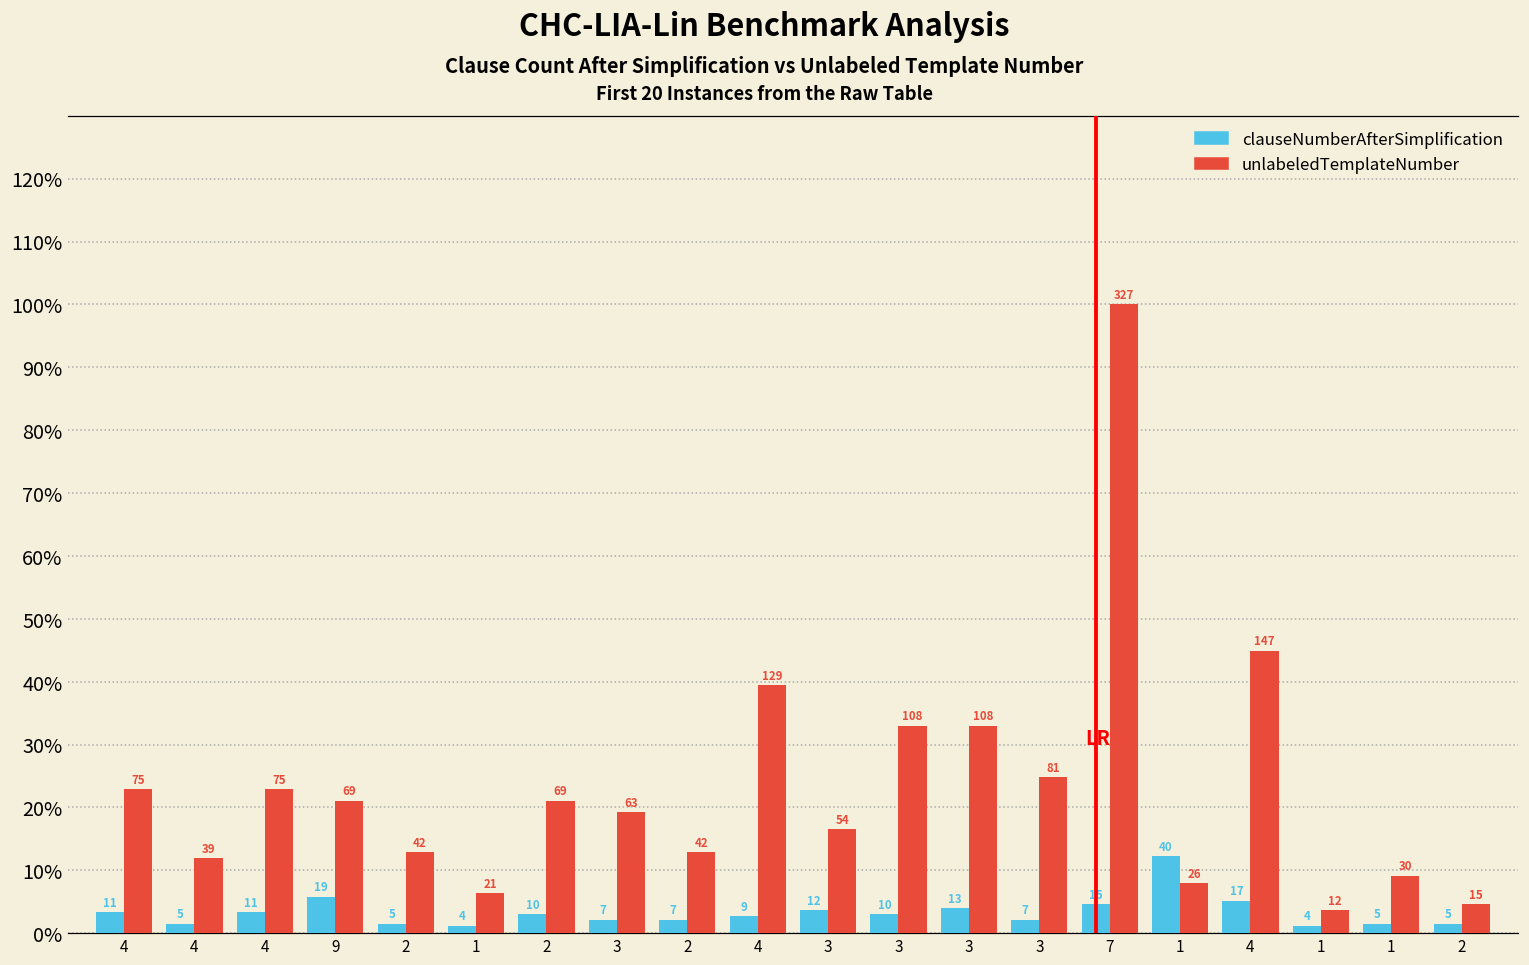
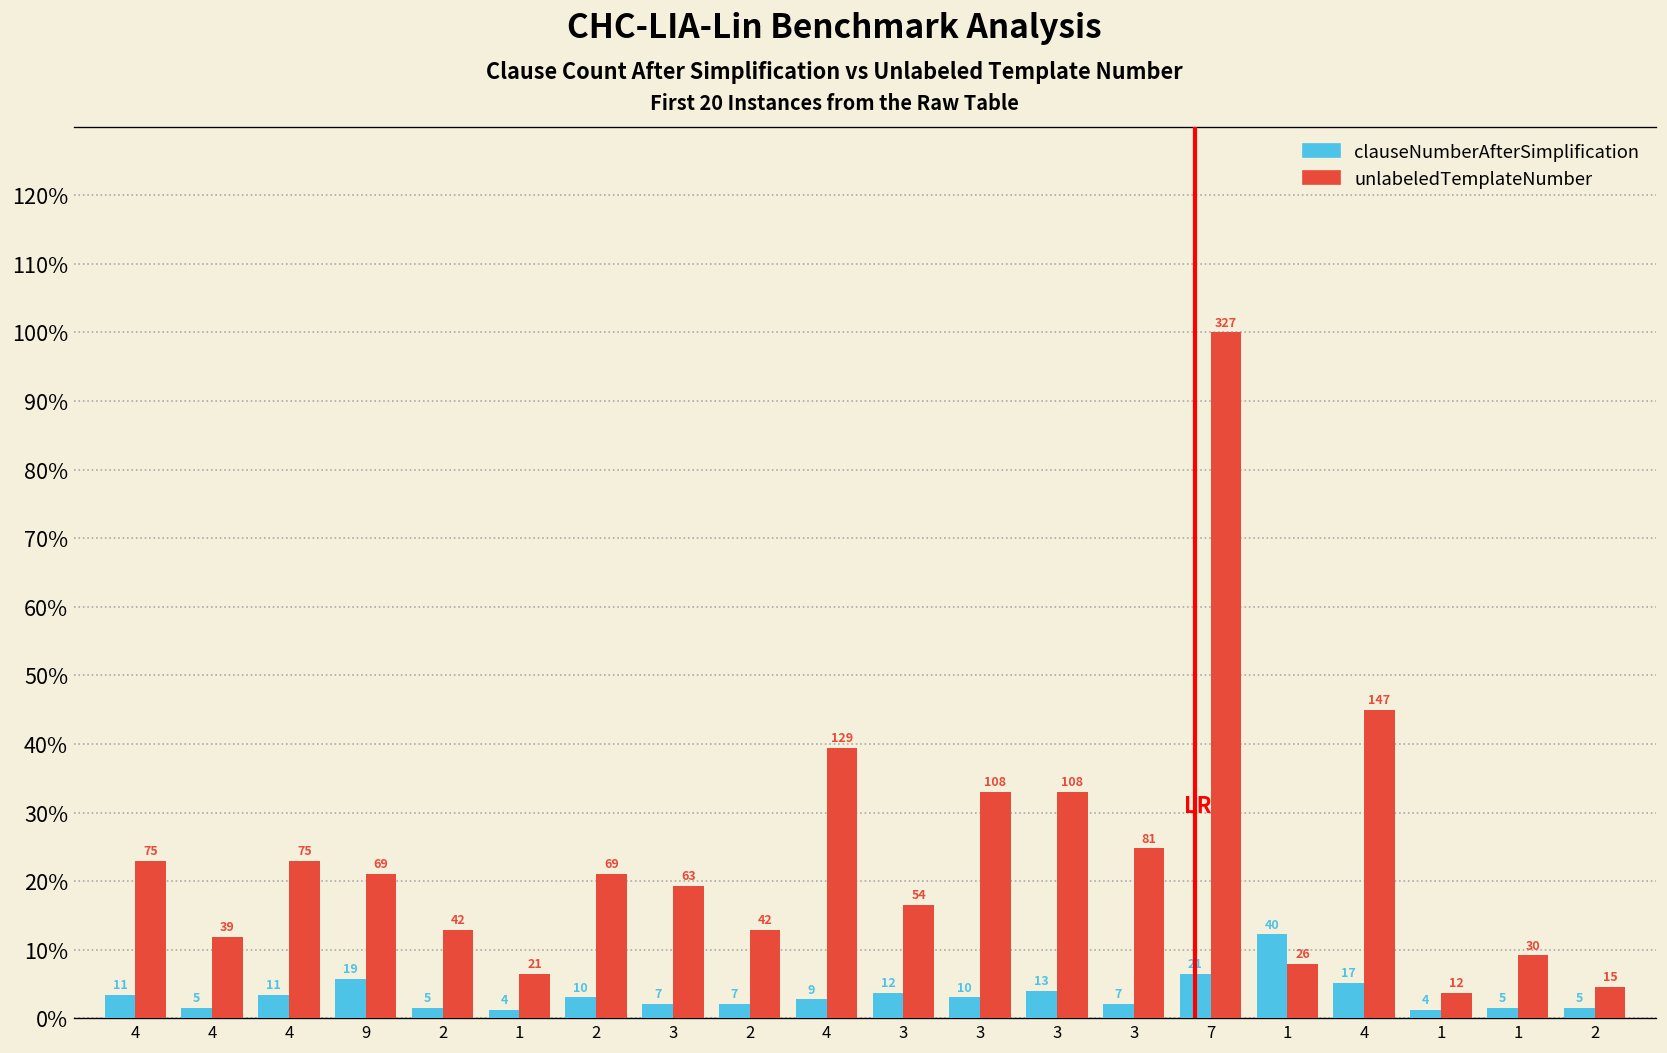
clauseNumberAfterSimplification, 7: 15 -> 21
